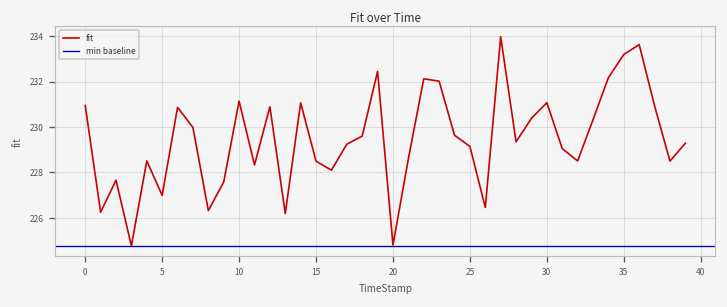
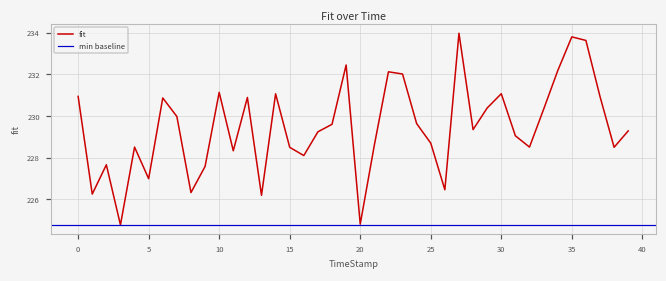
25: 229.1 -> 228.7
35: 233.2 -> 233.8
